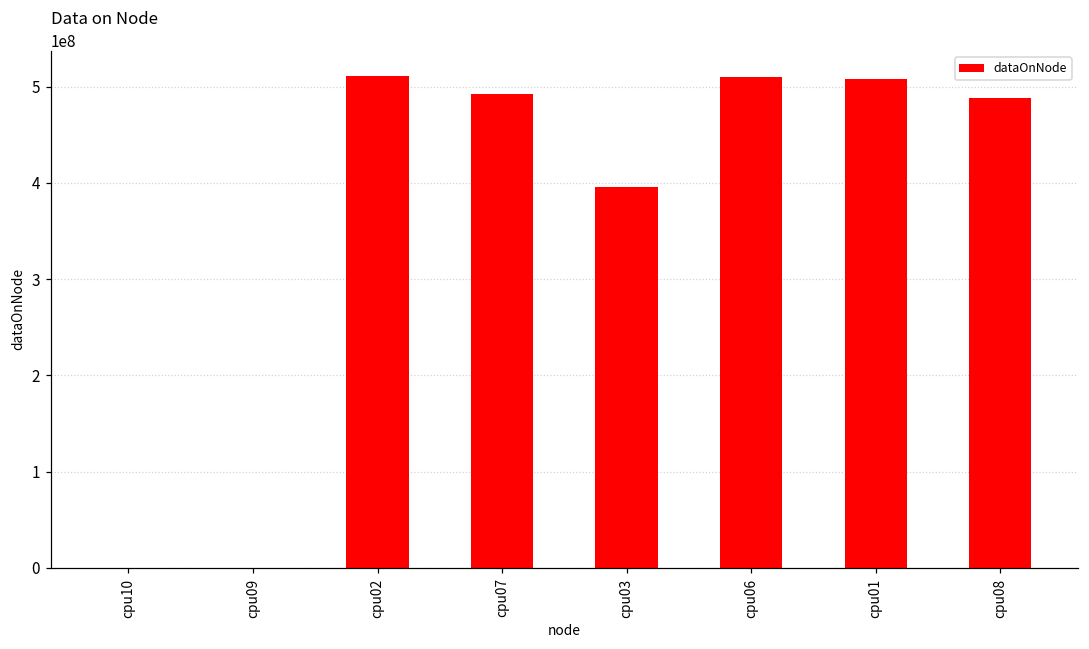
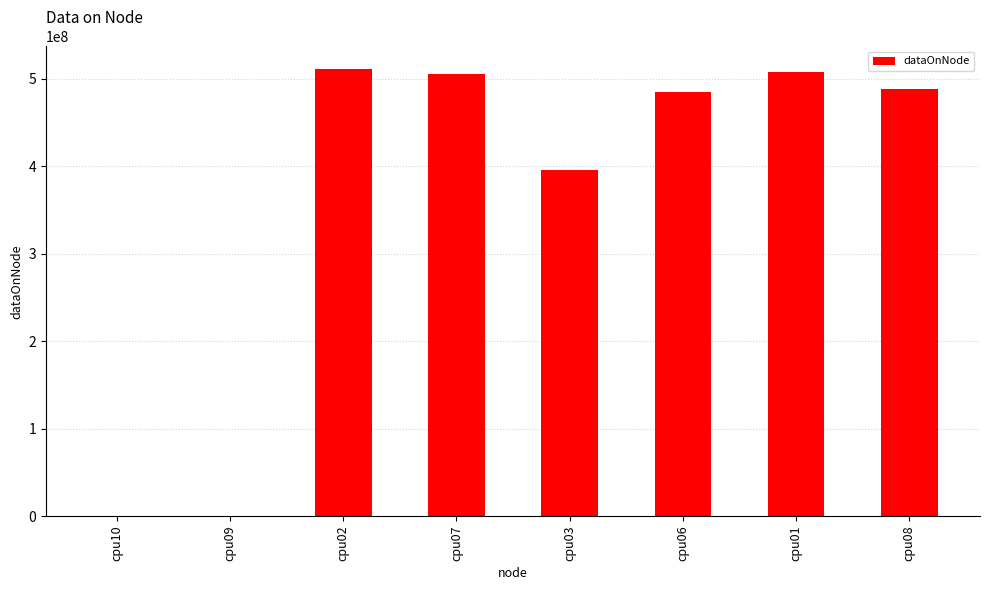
cpu07: 490000000 -> 510000000
cpu06: 510000000 -> 490000000
